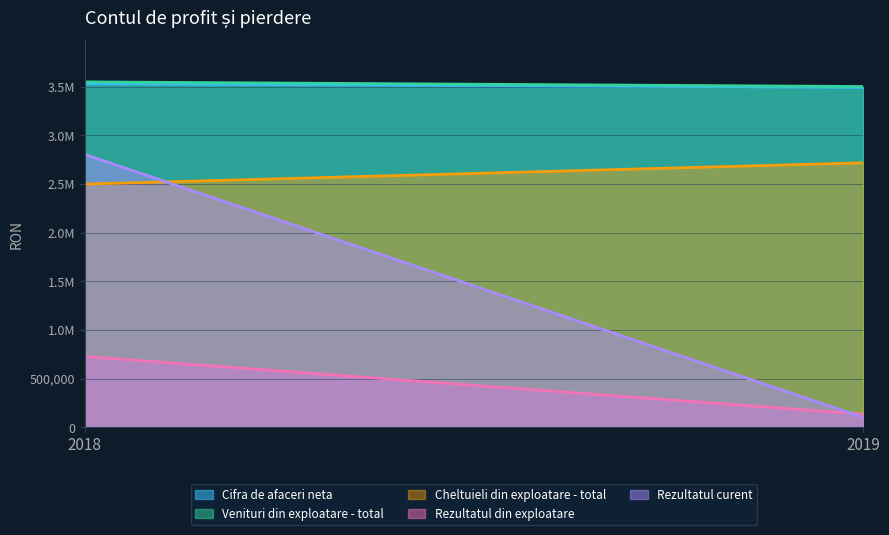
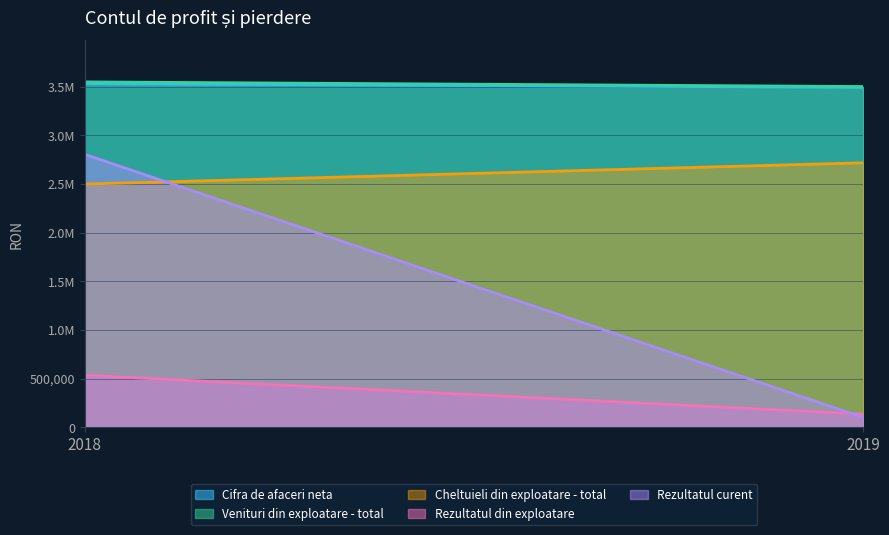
Rezultatul din exploatare, 2018: 700,000 -> 500,000
